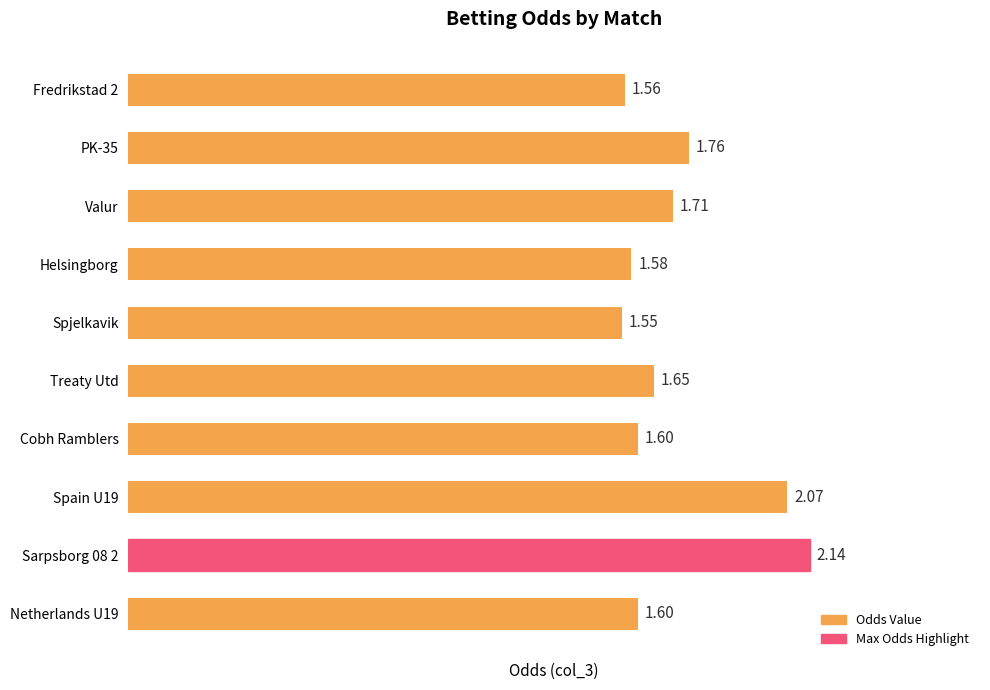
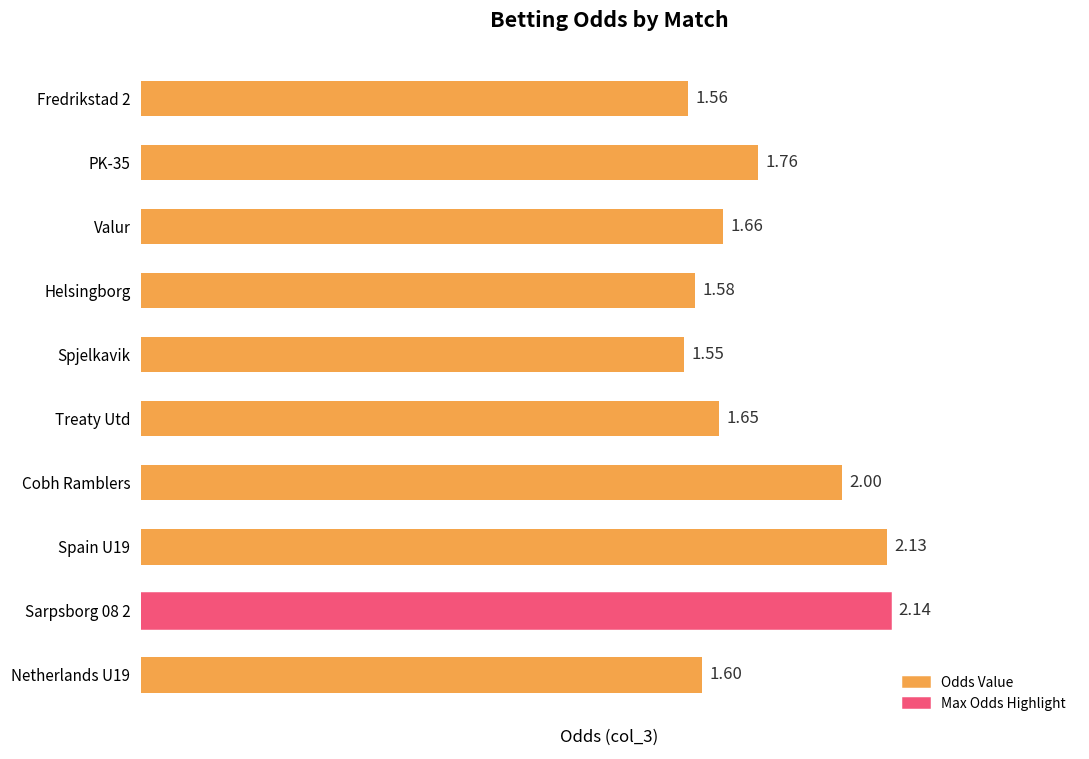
Valur: 1.71 -> 1.66
Cobh Ramblers: 1.60 -> 2.00
Spain U19: 2.07 -> 2.13
